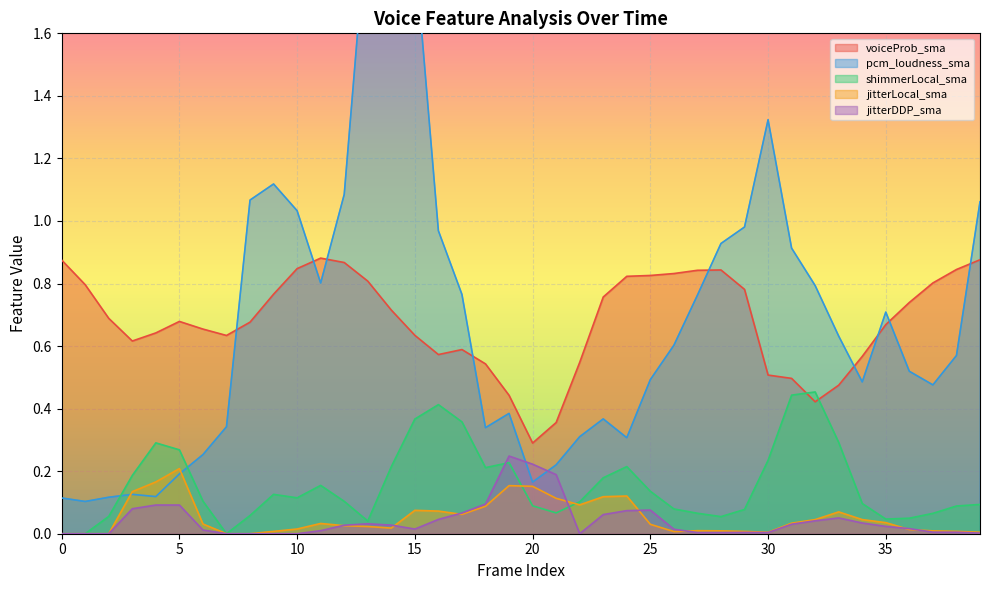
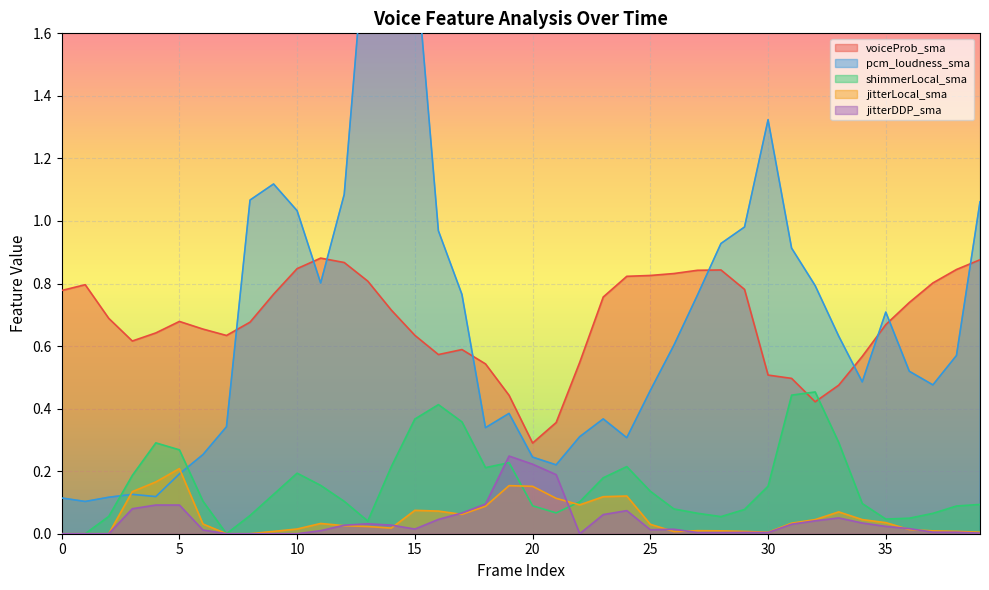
voiceProb_sma, 0: 0.88 -> 0.78
shimmerLocal_sma, 10: 0.11 -> 0.19
pcm_loudness_sma, 20: 0.17 -> 0.24
pcm_loudness_sma, 25: 0.49 -> 0.46
jitterDDP_sma, 25: 0.08 -> 0.01
shimmerLocal_sma, 30: 0.23 -> 0.15
